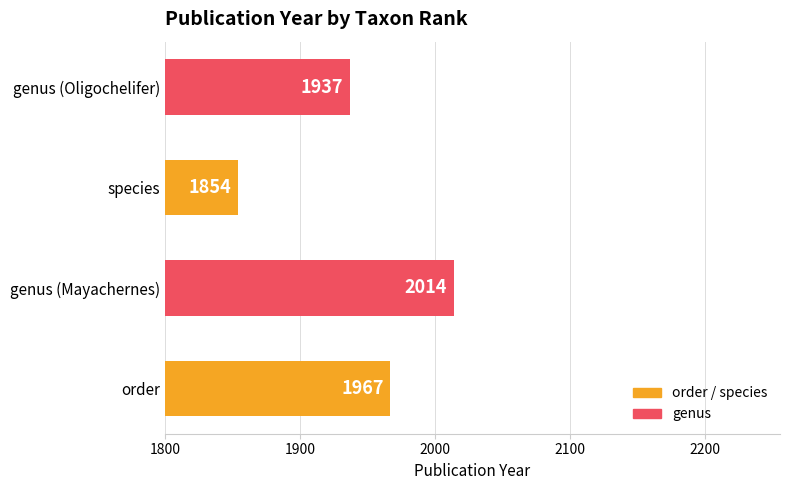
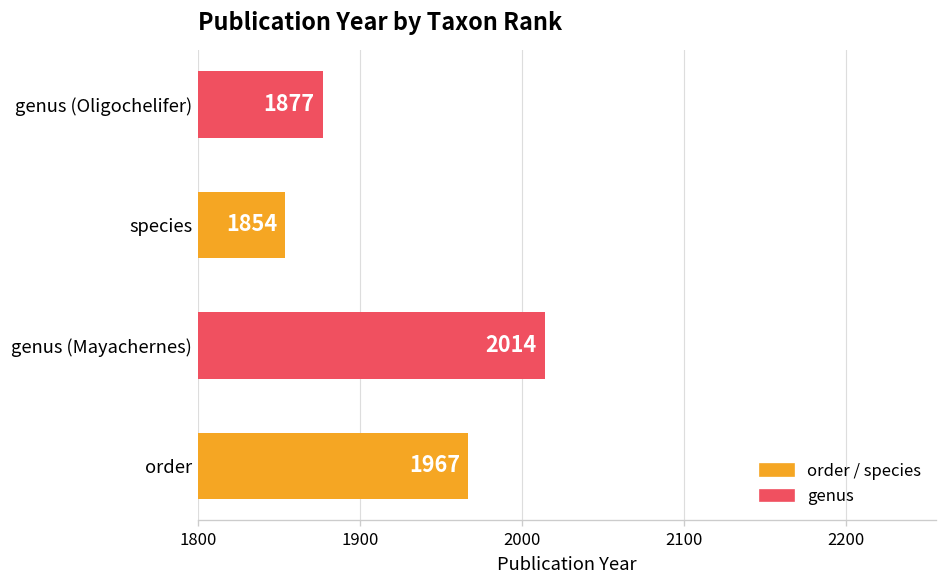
genus (Oligochelifer): 1937 -> 1877
